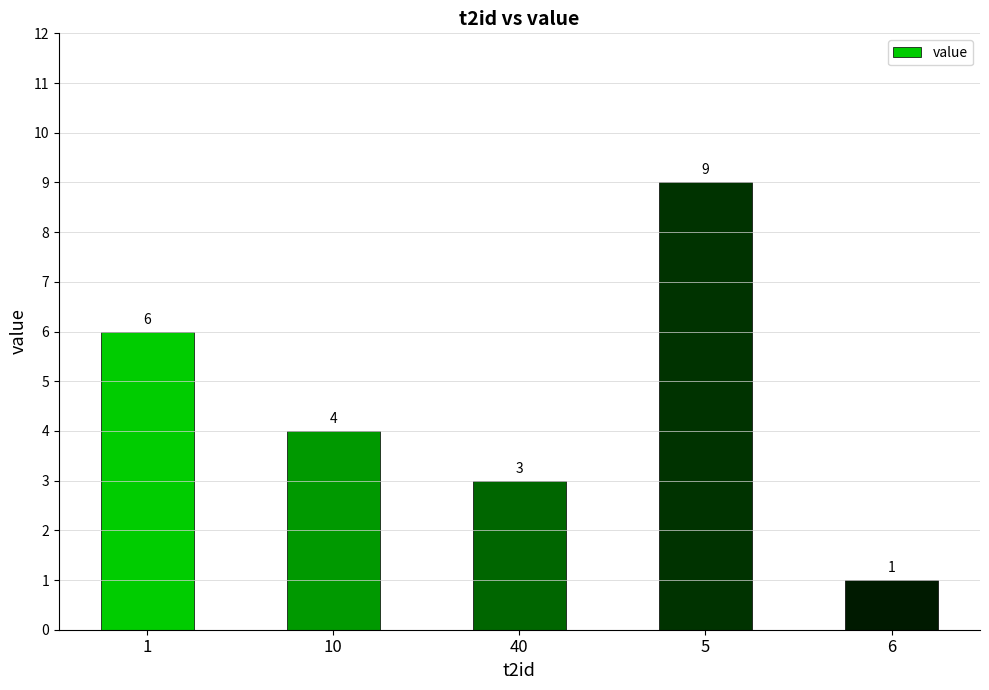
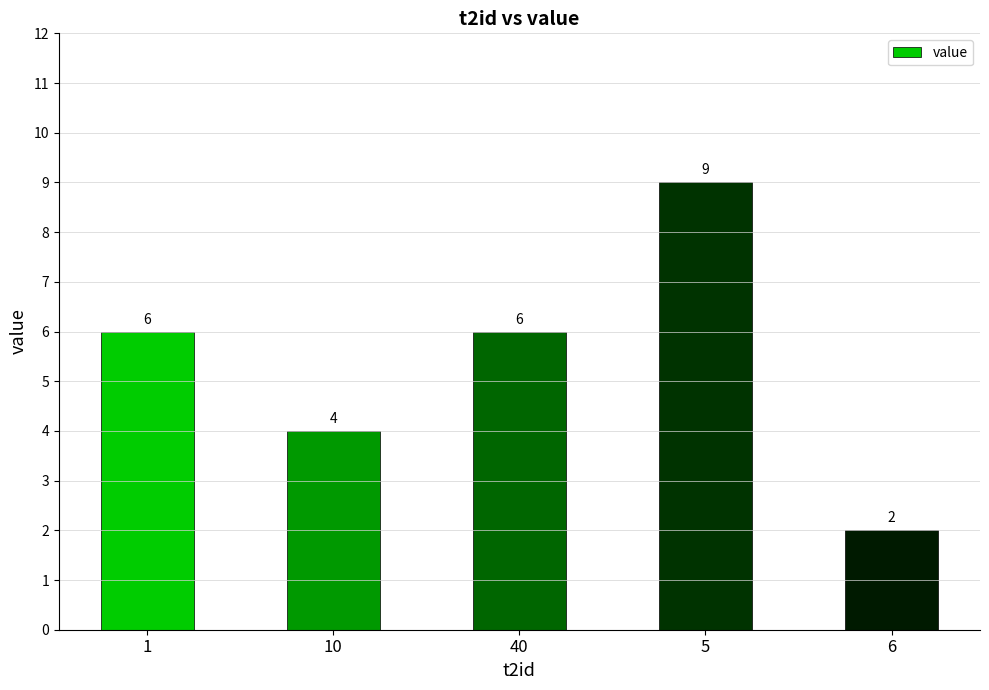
40: 3 -> 6
6: 1 -> 2
